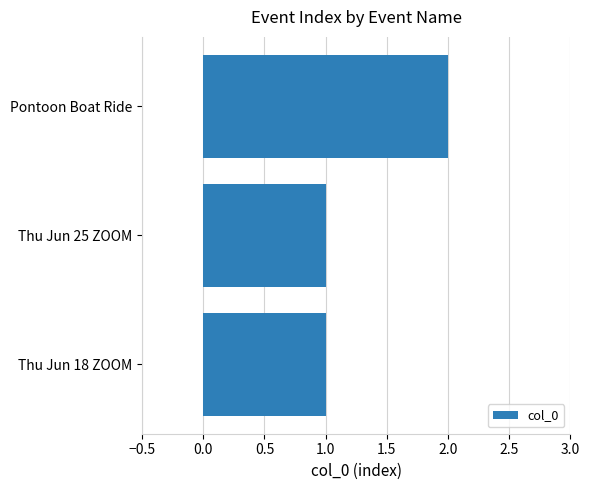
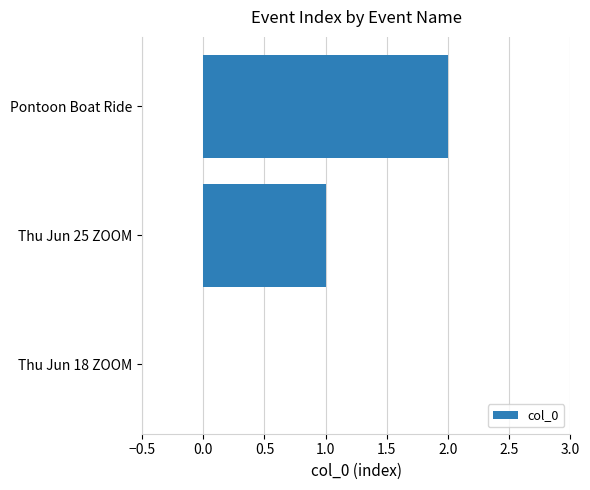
Thu Jun 18 ZOOM: 1 -> 0
